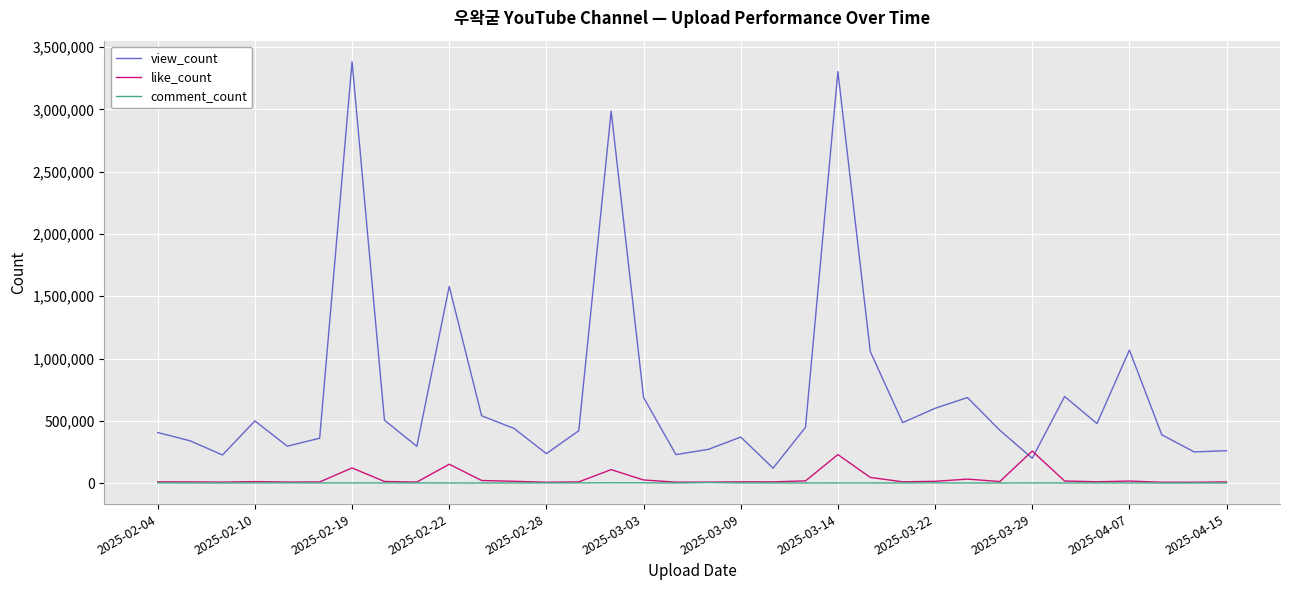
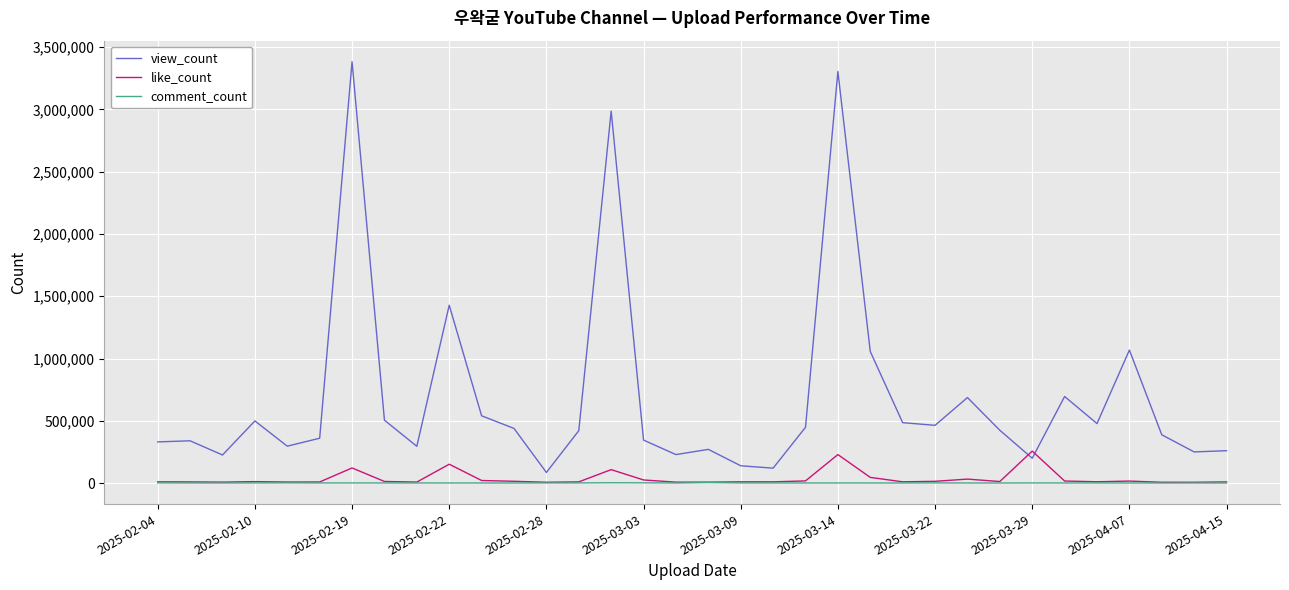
view_count, 2025-02-04: 410,000 -> 330,000
view_count, 2025-02-22: 1,580,000 -> 1,430,000
view_count, 2025-02-28: 240,000 -> 80,000
view_count, 2025-03-03: 690,000 -> 340,000
view_count, 2025-03-09: 370,000 -> 140,000
view_count, 2025-03-22: 600,000 -> 460,000
